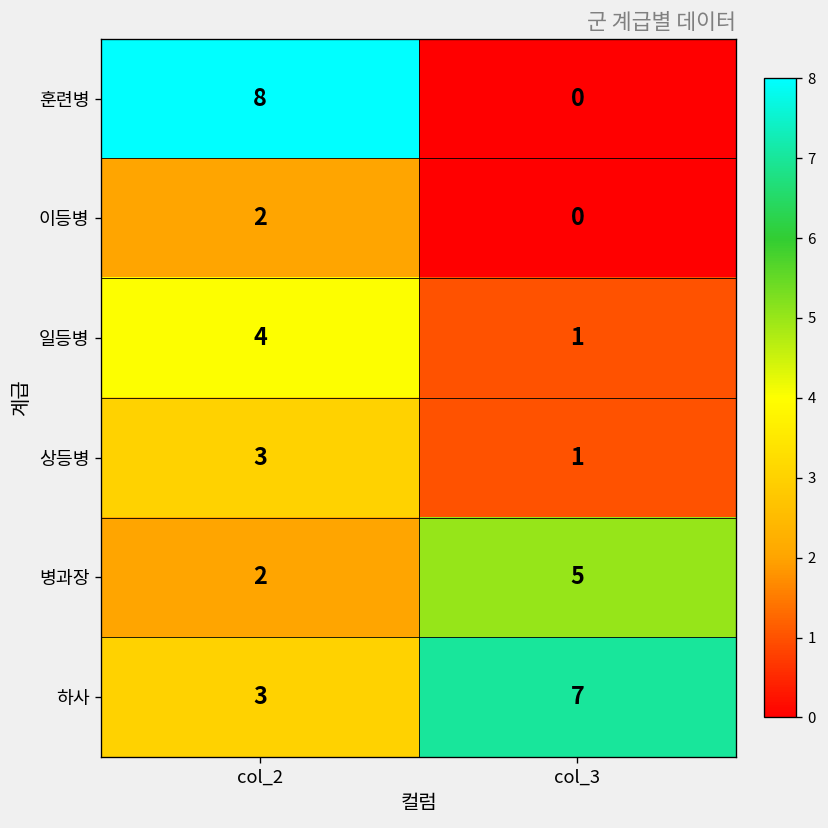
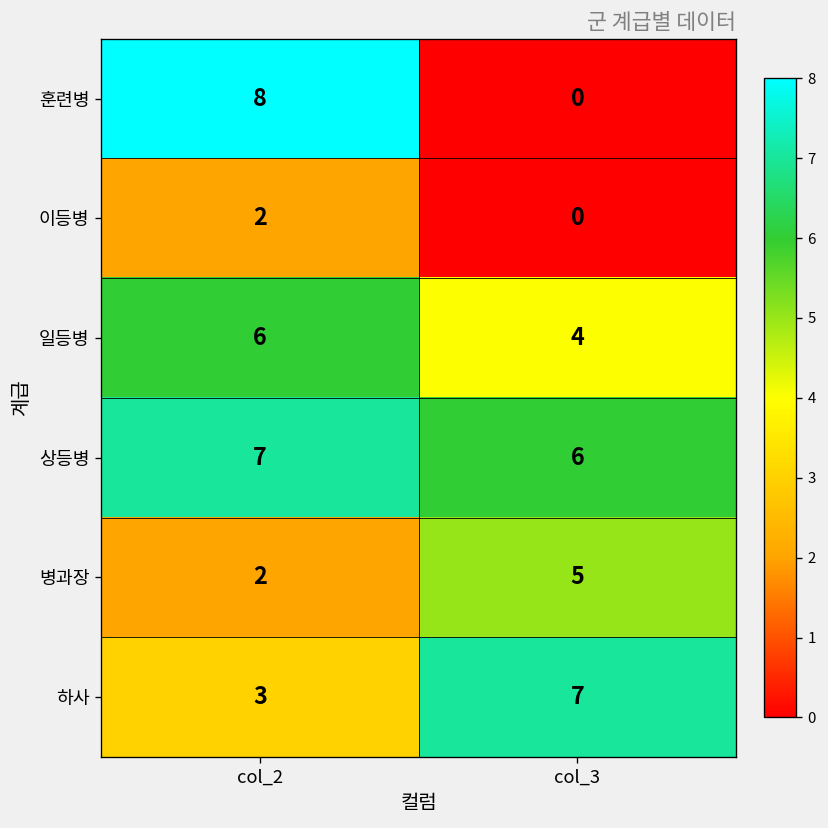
일등병, col_2: 4 -> 6
일등병, col_3: 1 -> 4
상등병, col_2: 3 -> 7
상등병, col_3: 1 -> 6
